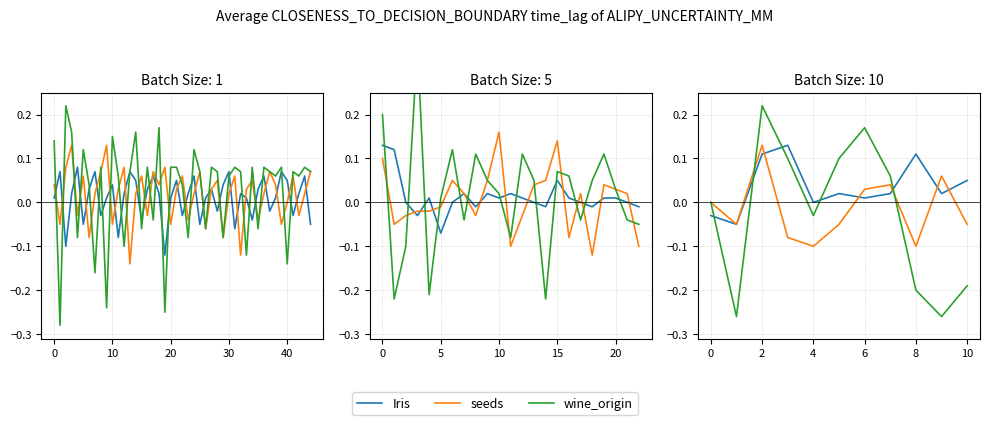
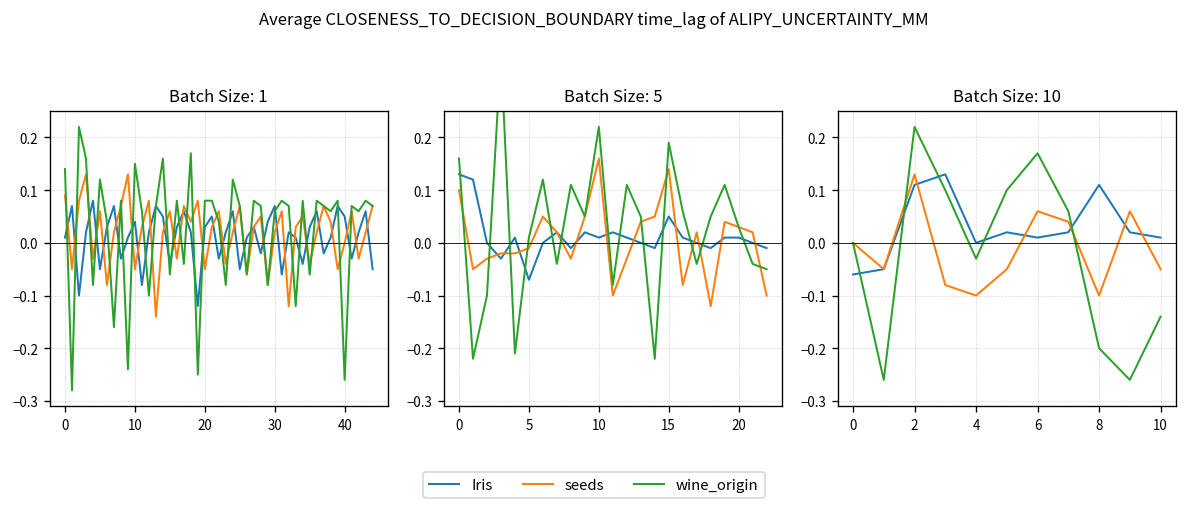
Batch Size: 1, seeds, 0: 0.04 -> 0.09
Batch Size: 1, Iris, 20: 0.01 -> 0.03
Batch Size: 1, wine_origin, 40: -0.14 -> -0.26
Batch Size: 5, wine_origin, 0: 0.20 -> 0.16
Batch Size: 5, wine_origin, 10: 0.02 -> 0.22
Batch Size: 5, wine_origin, 15: 0.07 -> 0.19
Batch Size: 10, Iris, 0: -0.03 -> -0.06
Batch Size: 10, seeds, 6: 0.03 -> 0.06
Batch Size: 10, Iris, 10: 0.05 -> 0.01
Batch Size: 10, wine_origin, 10: -0.19 -> -0.14
